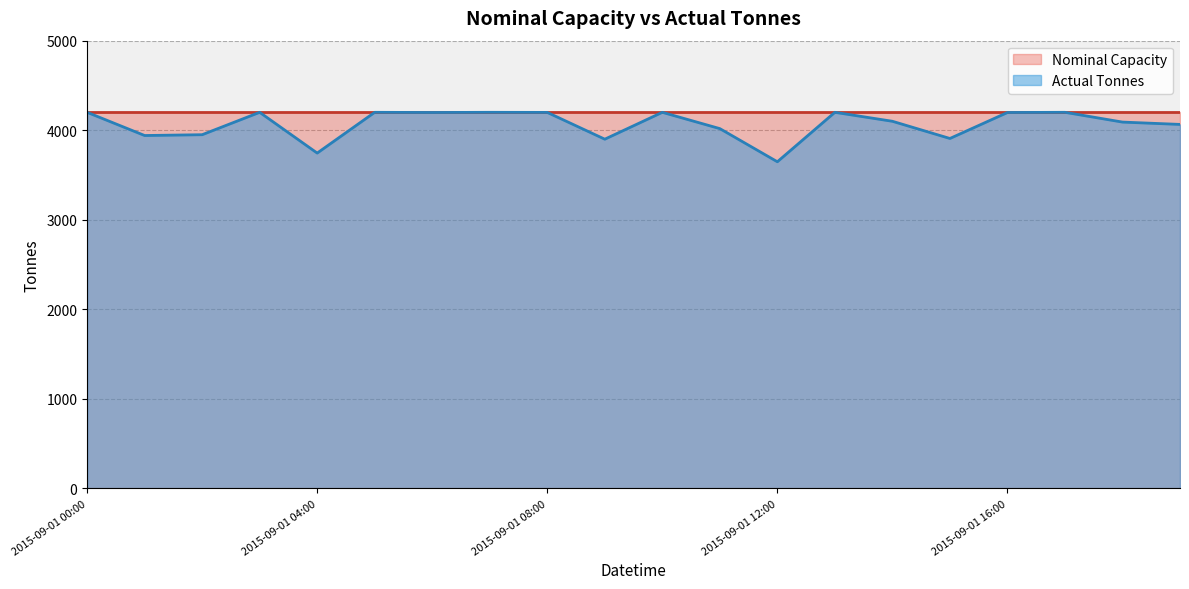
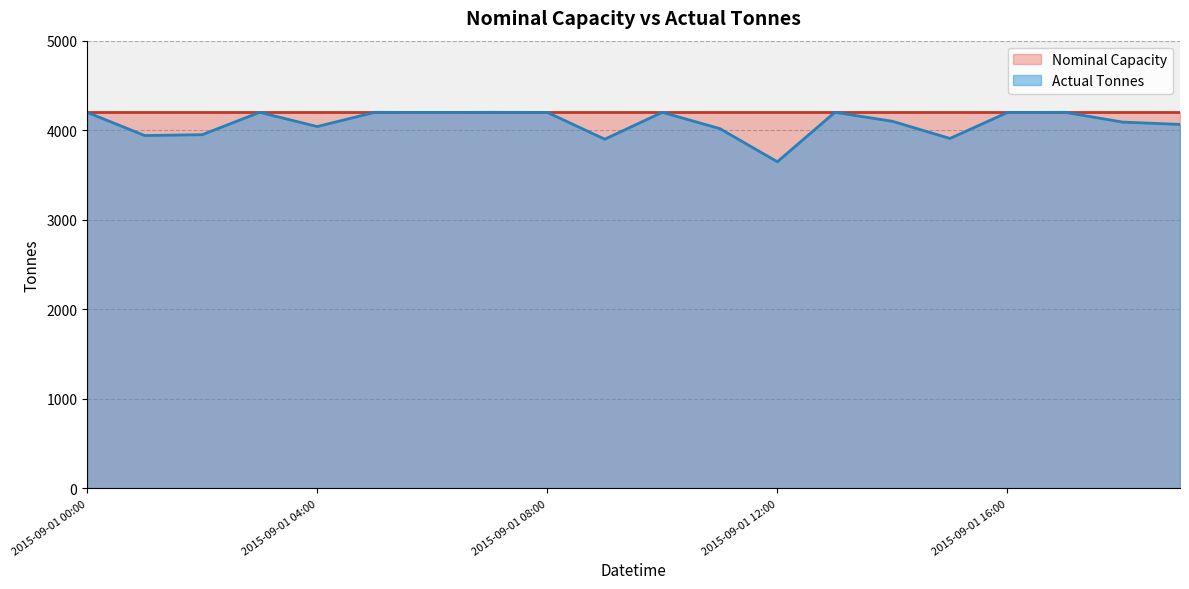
Actual Tonnes, 2015-09-01 04:00: 3700 -> 4000
